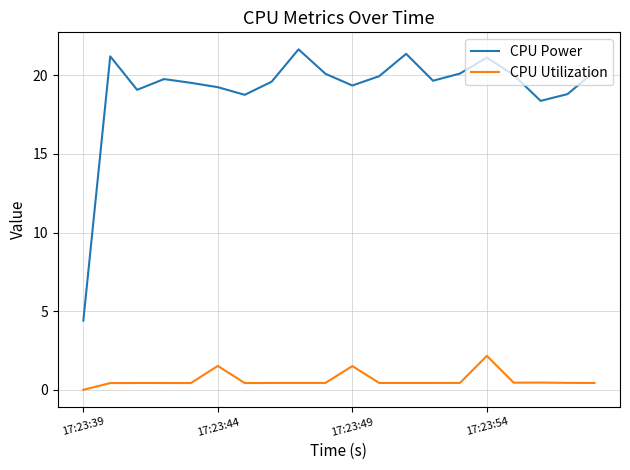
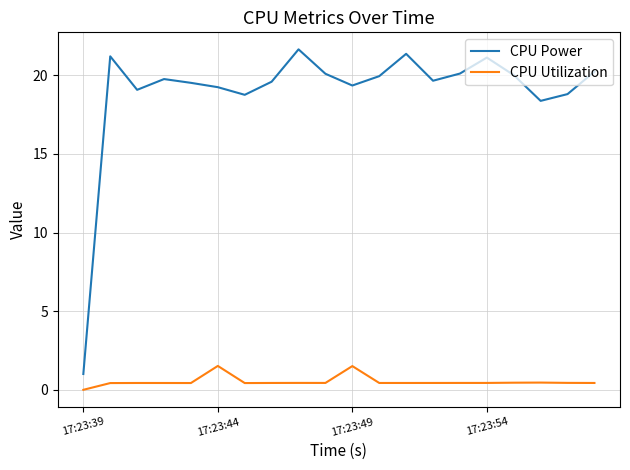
CPU Power, 17:23:39: 4.4 -> 1.0
CPU Utilization, 17:23:54: 2.2 -> 0.4
